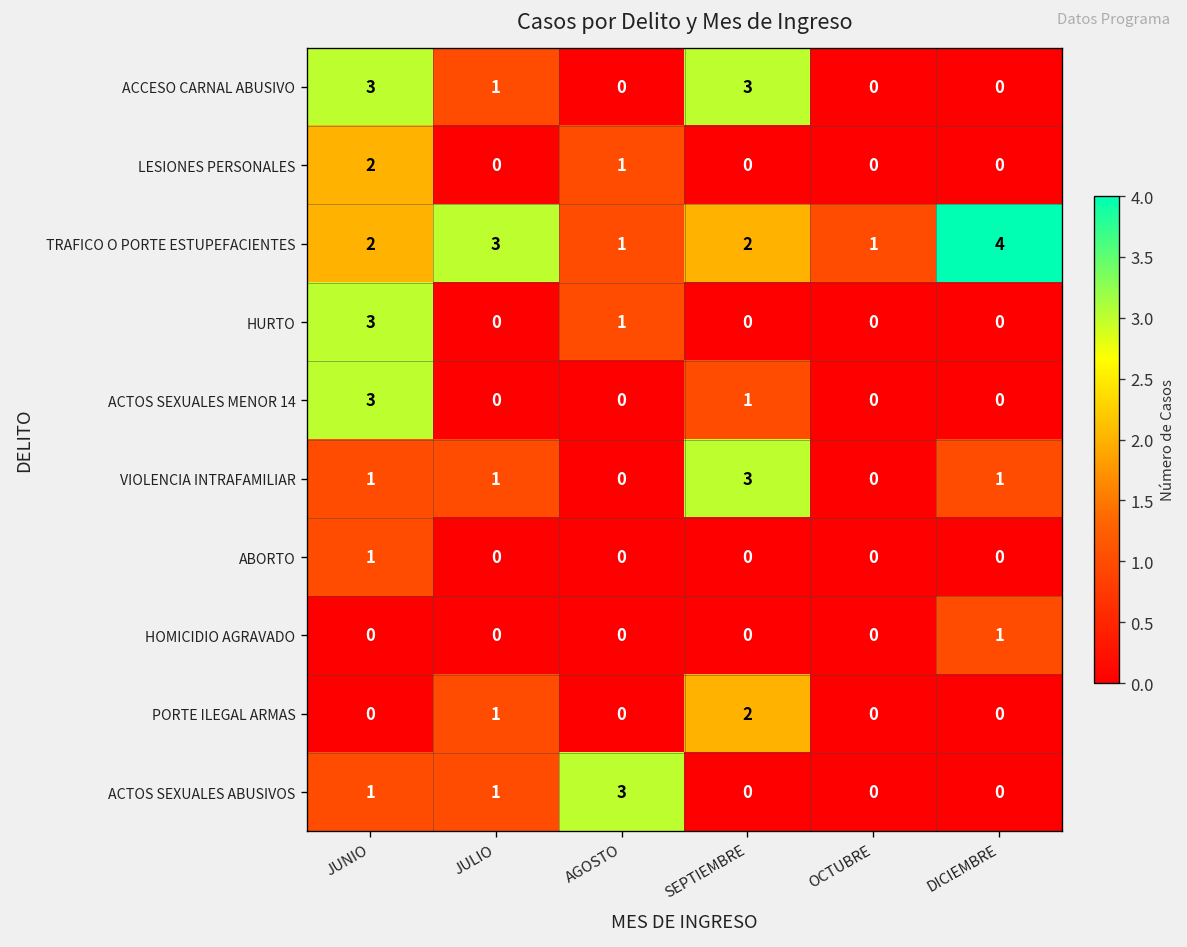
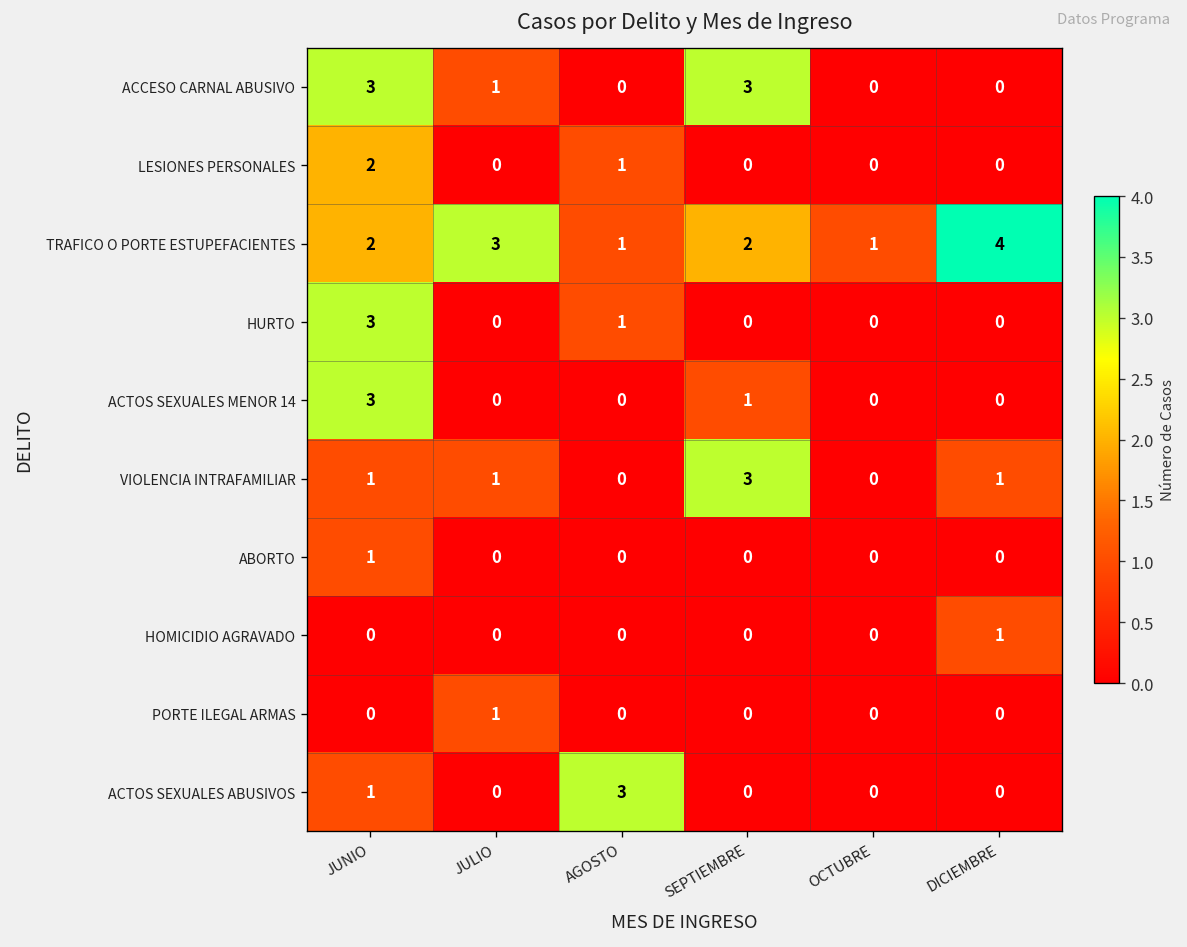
PORTE ILEGAL ARMAS, SEPTIEMBRE: 2 -> 0
ACTOS SEXUALES ABUSIVOS, JULIO: 1 -> 0
